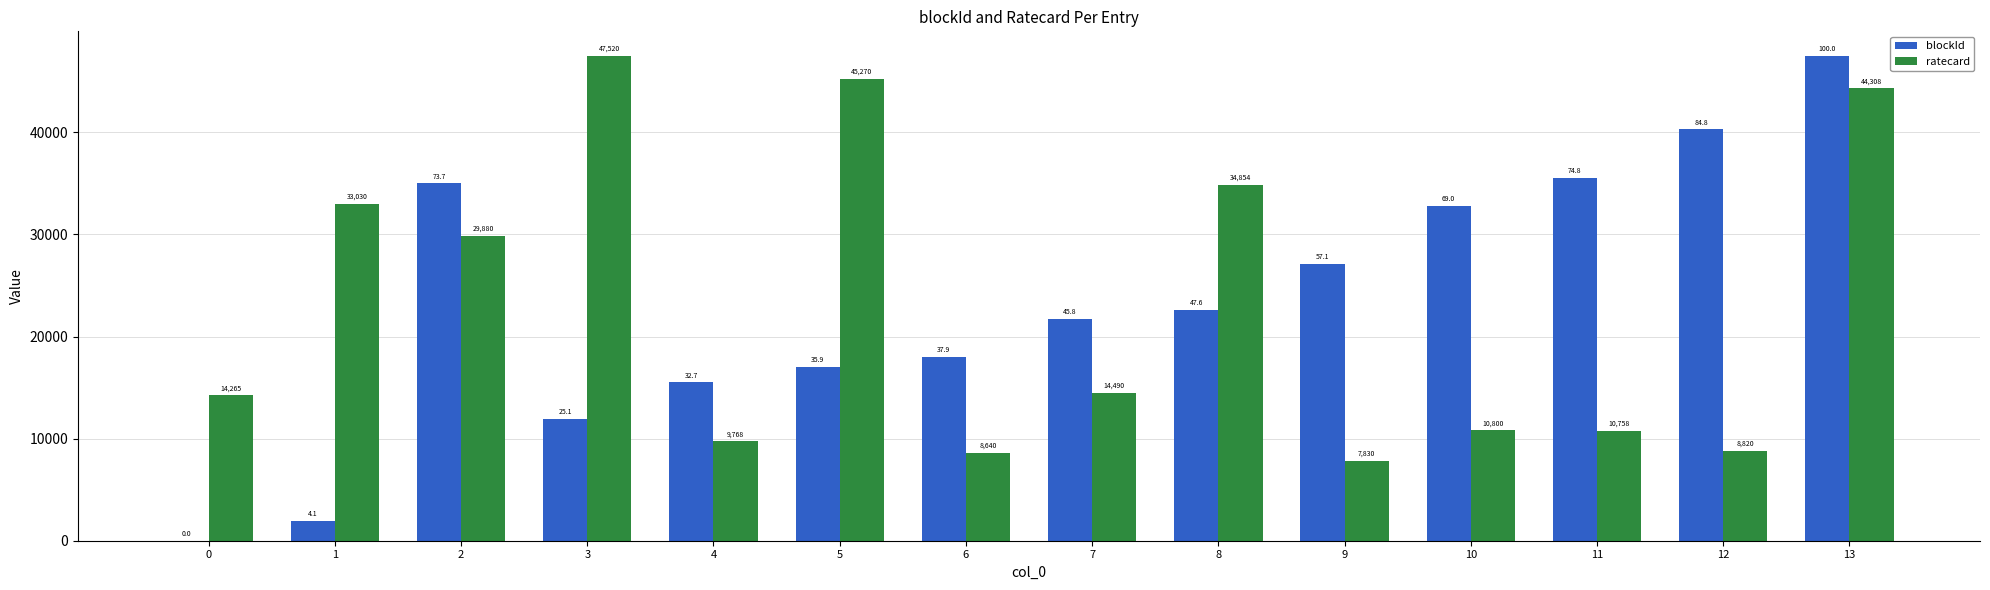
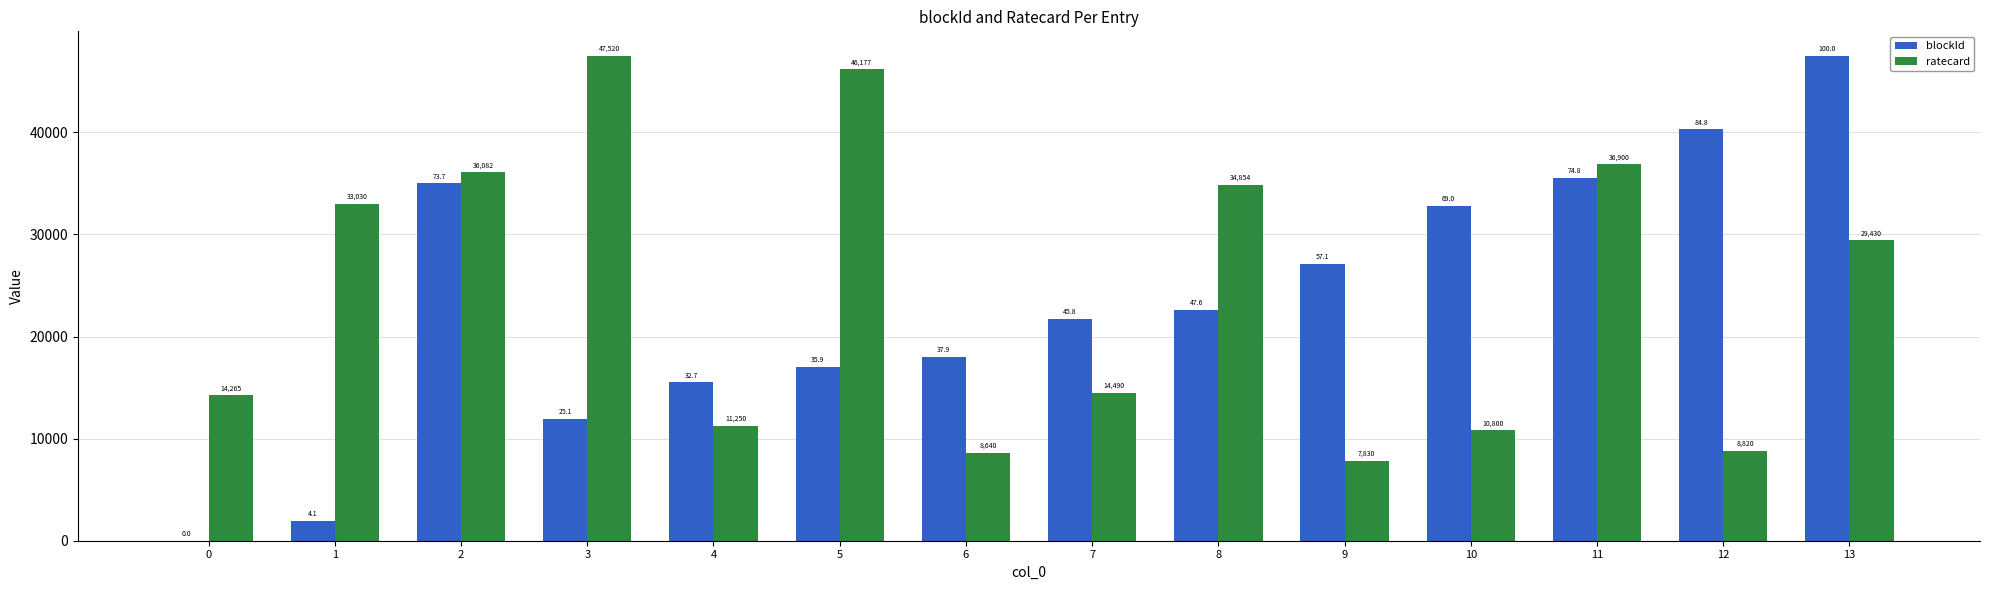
ratecard, 2: 29,880 -> 36,082
ratecard, 4: 9,768 -> 11,250
ratecard, 5: 45,270 -> 46,177
ratecard, 11: 10,758 -> 36,900
ratecard, 13: 44,308 -> 29,430
